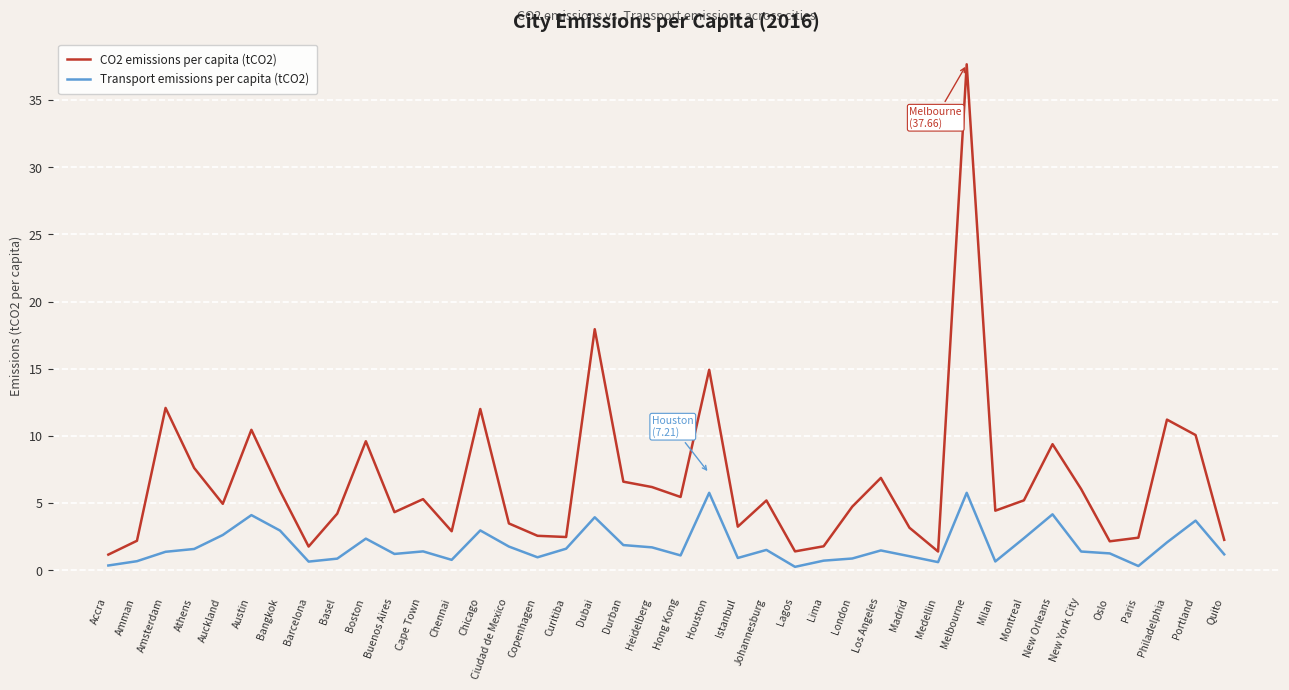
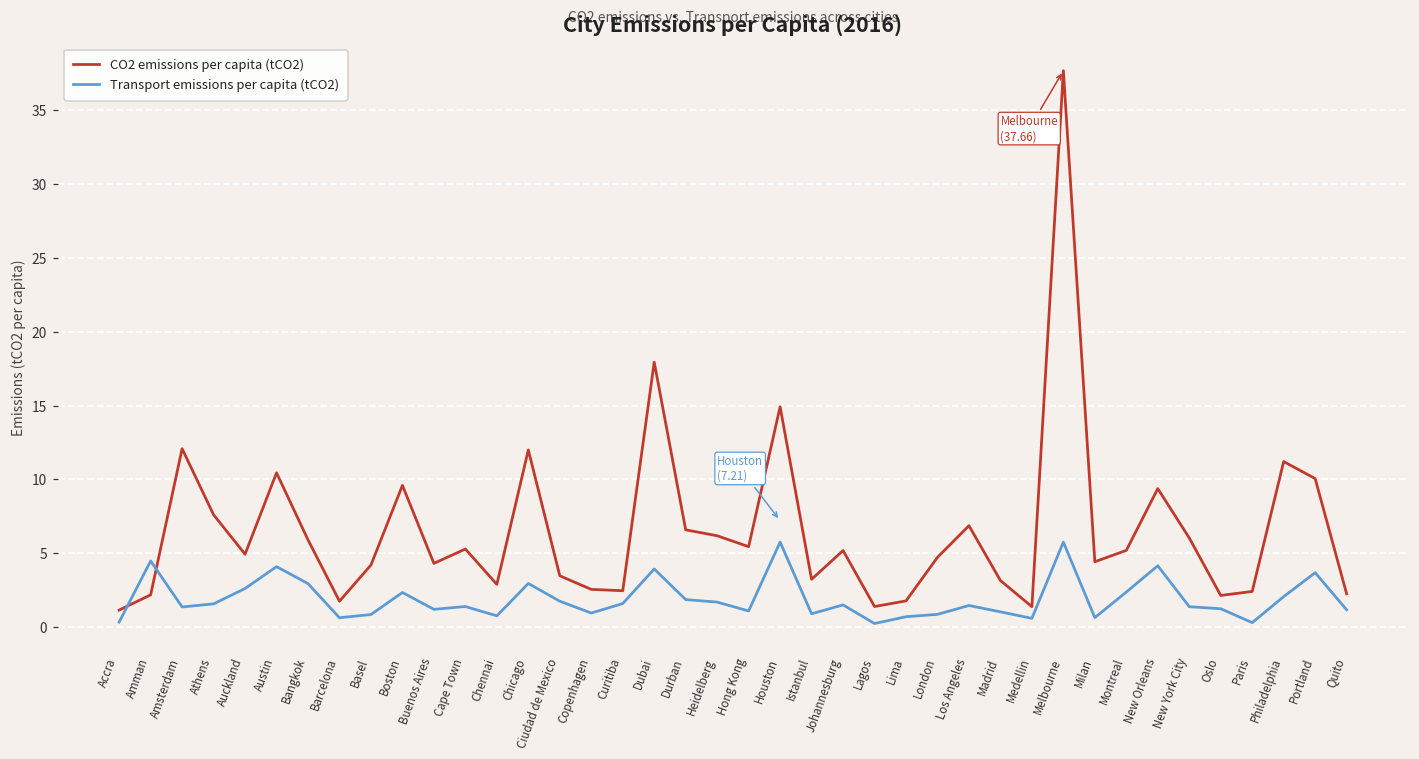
Transport emissions per capita (tCO2), Amman: 0.7 -> 4.5
